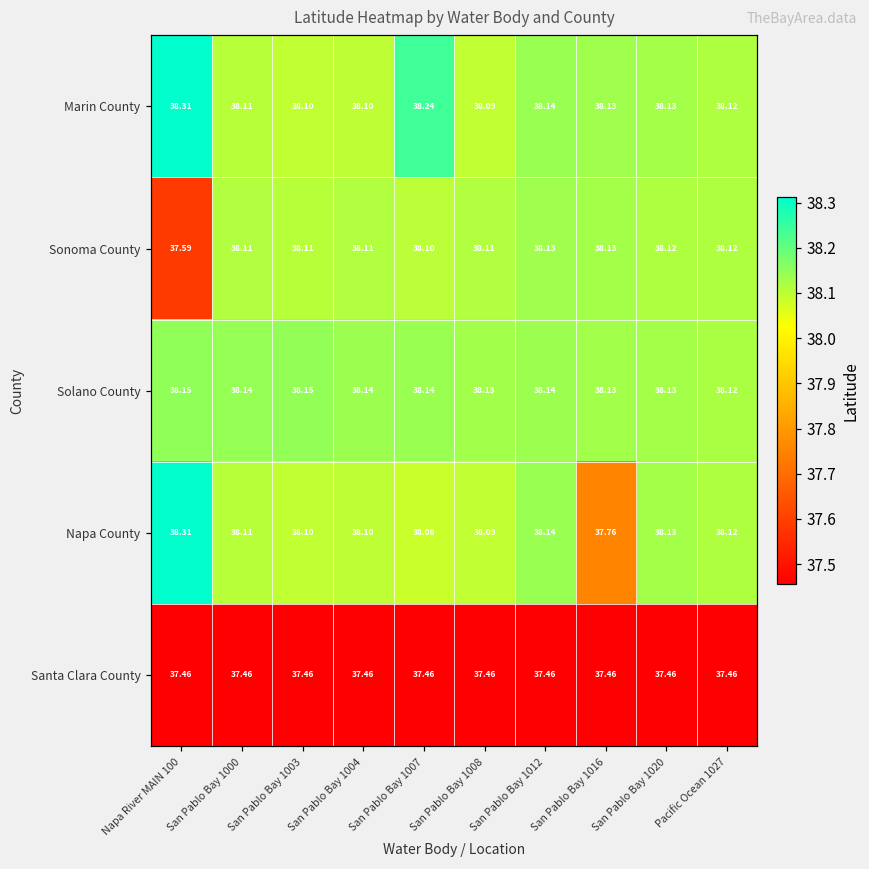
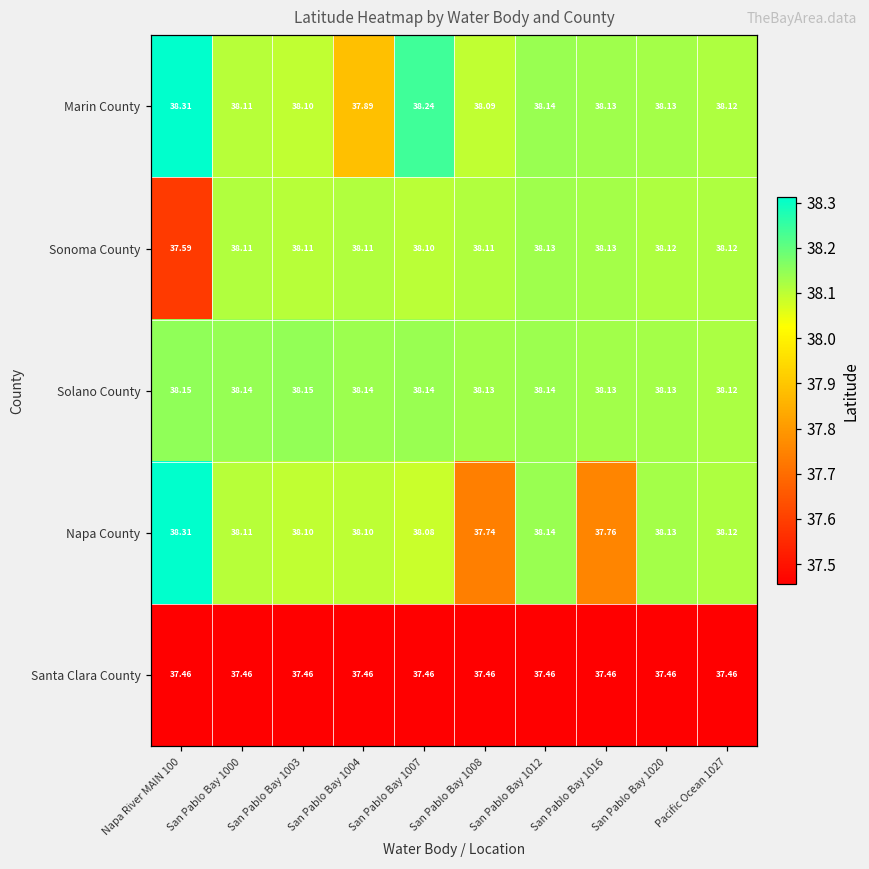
Marin County, San Pablo Bay 1004: 38.10 -> 37.89
Napa County, San Pablo Bay 1008: 38.09 -> 37.74
